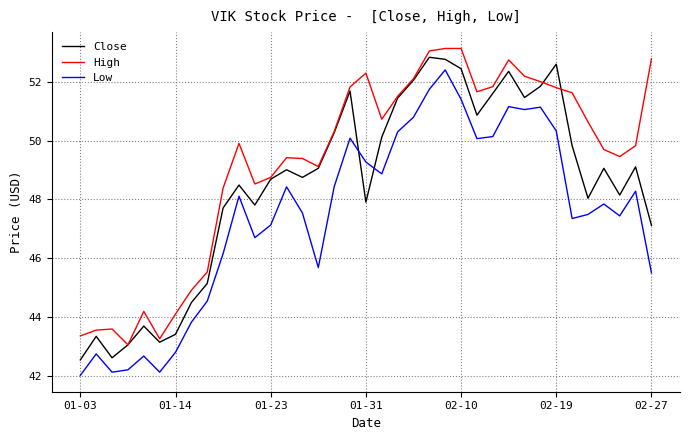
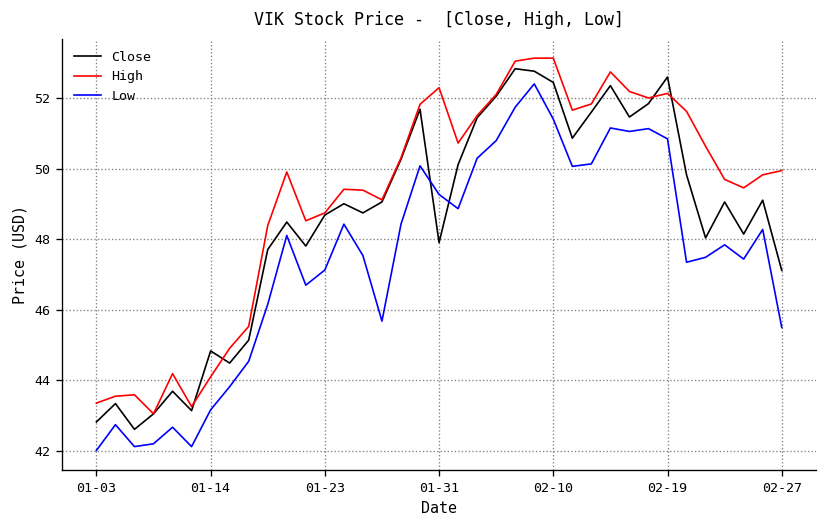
Close, 01-03: 42.5 -> 42.8
Close, 01-14: 43.4 -> 44.8
Low, 01-14: 42.8 -> 43.2
High, 02-19: 51.8 -> 52.1
Low, 02-19: 50.3 -> 50.8
High, 02-27: 52.8 -> 50.0
